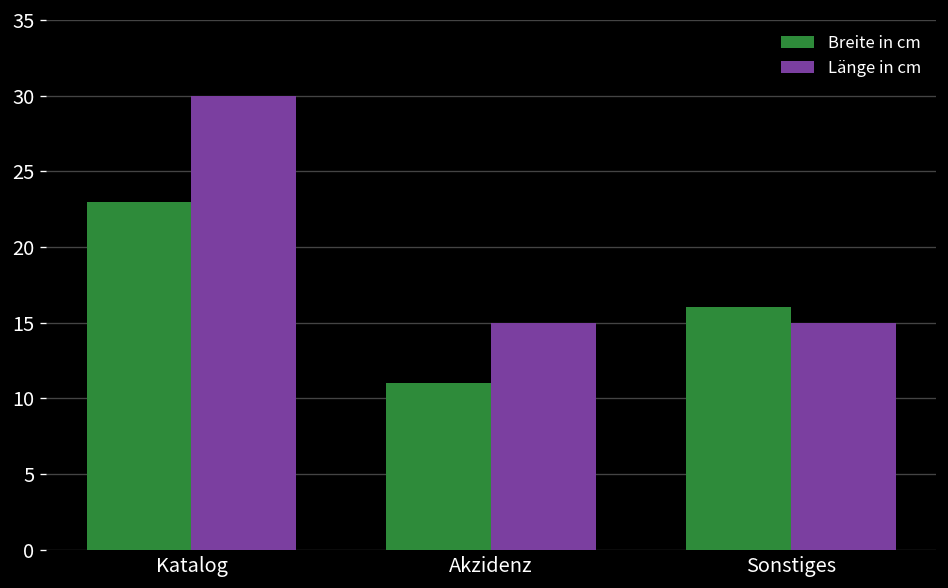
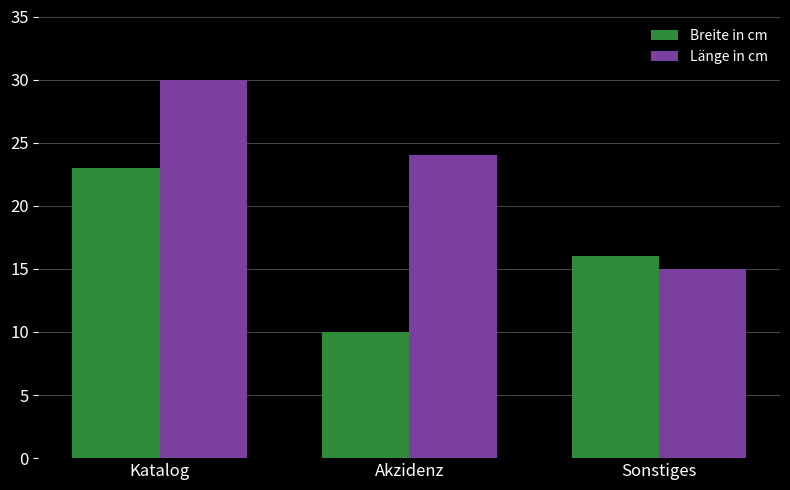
Breite in cm, Akzidenz: 11 -> 10
Länge in cm, Akzidenz: 15 -> 24
